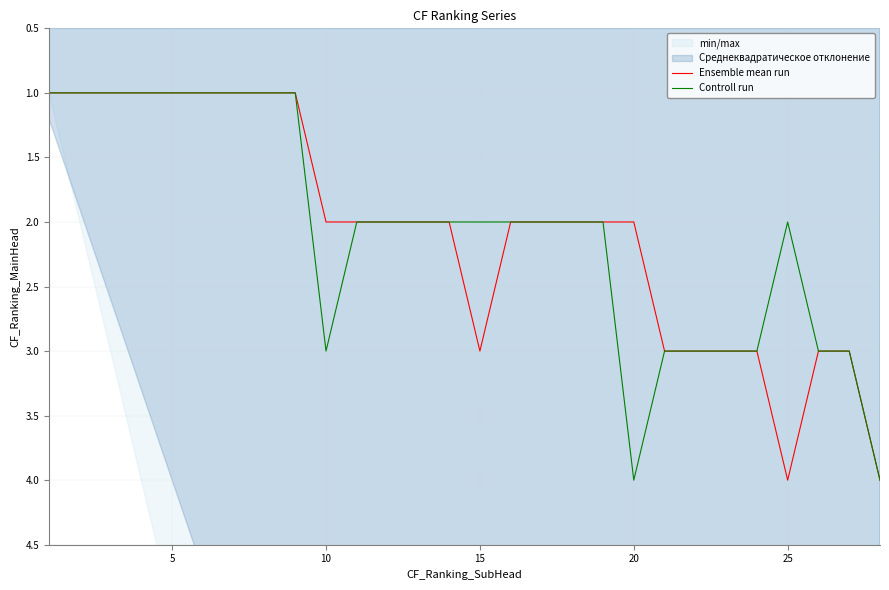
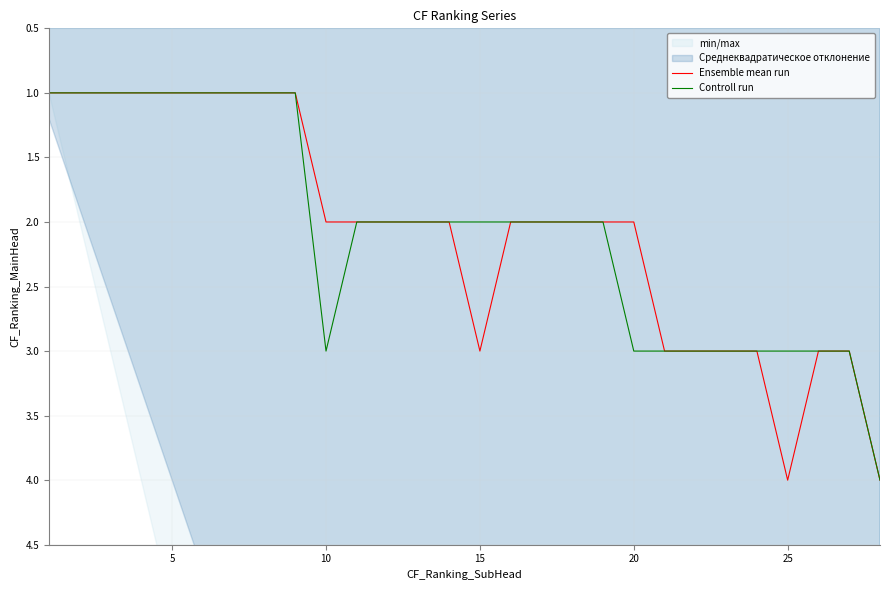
Controll run, 20: 4 -> 3
Controll run, 25: 2 -> 3
